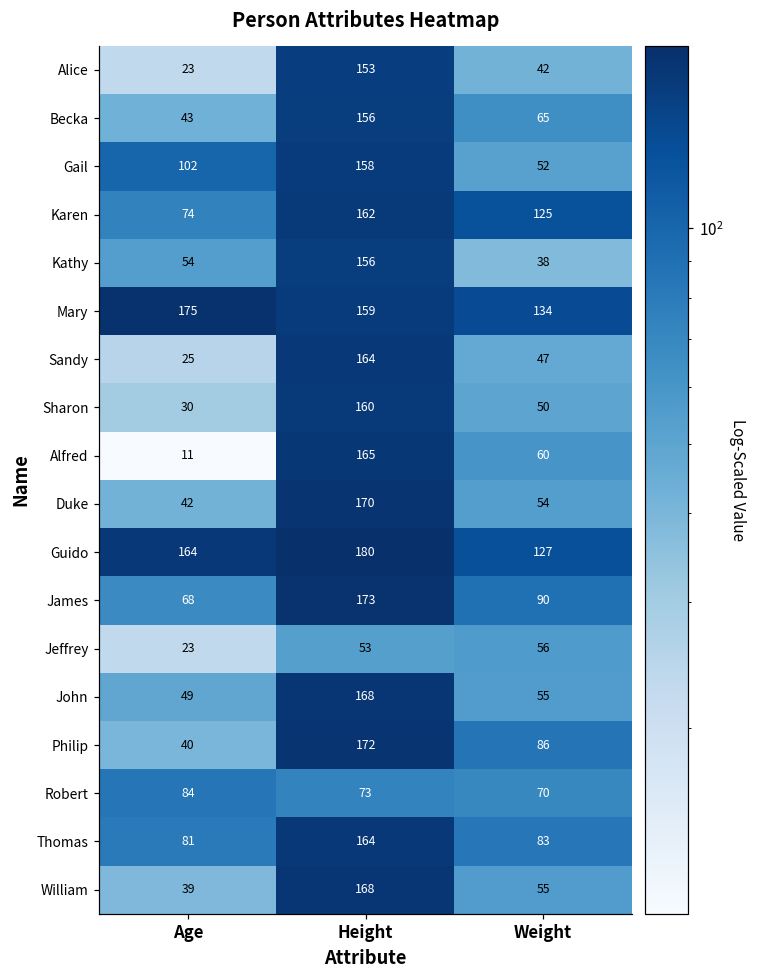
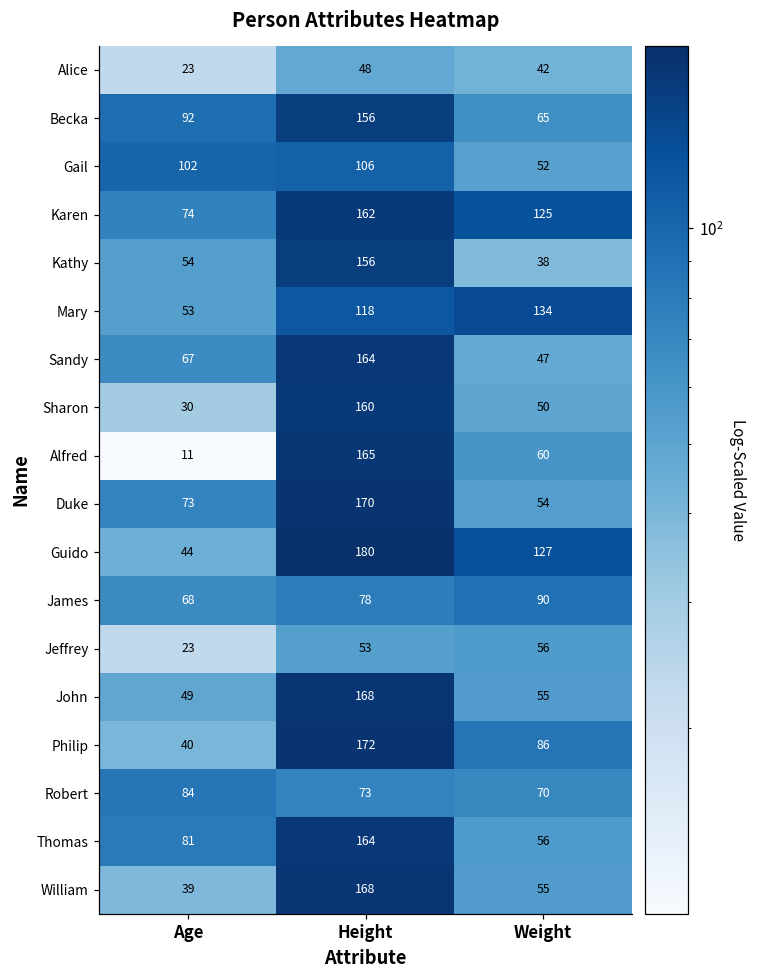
Alice, Height: 153 -> 48
Becka, Age: 43 -> 92
Gail, Height: 158 -> 106
Mary, Age: 175 -> 53
Mary, Height: 159 -> 118
Sandy, Age: 25 -> 67
Duke, Age: 42 -> 73
Guido, Age: 164 -> 44
James, Height: 173 -> 78
Thomas, Weight: 83 -> 56
